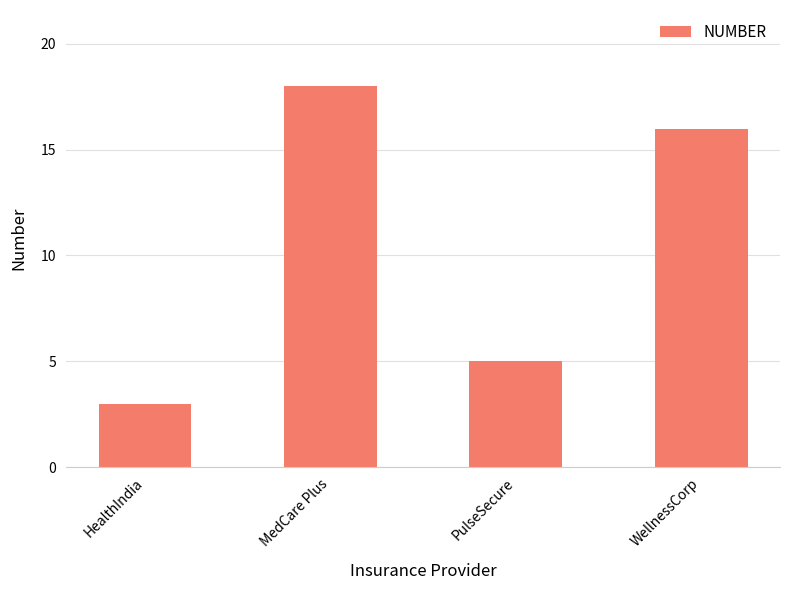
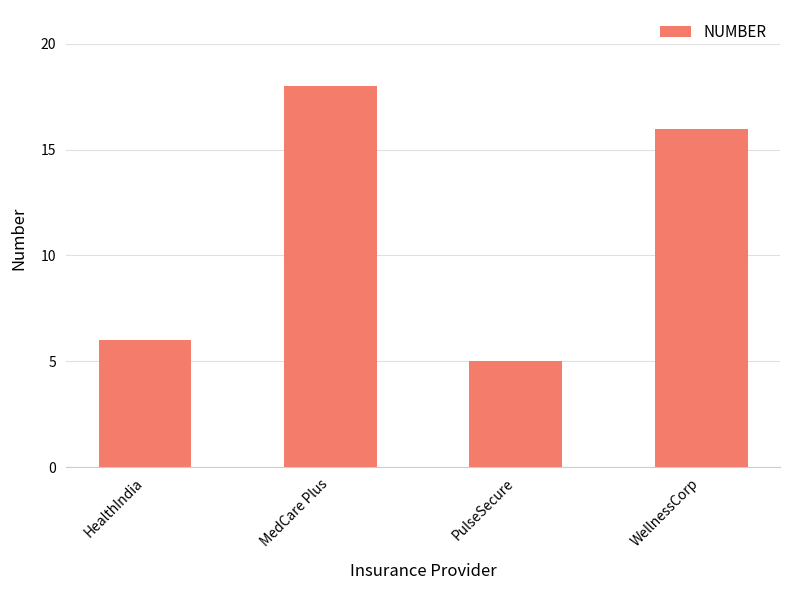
HealthIndia: 3 -> 6
